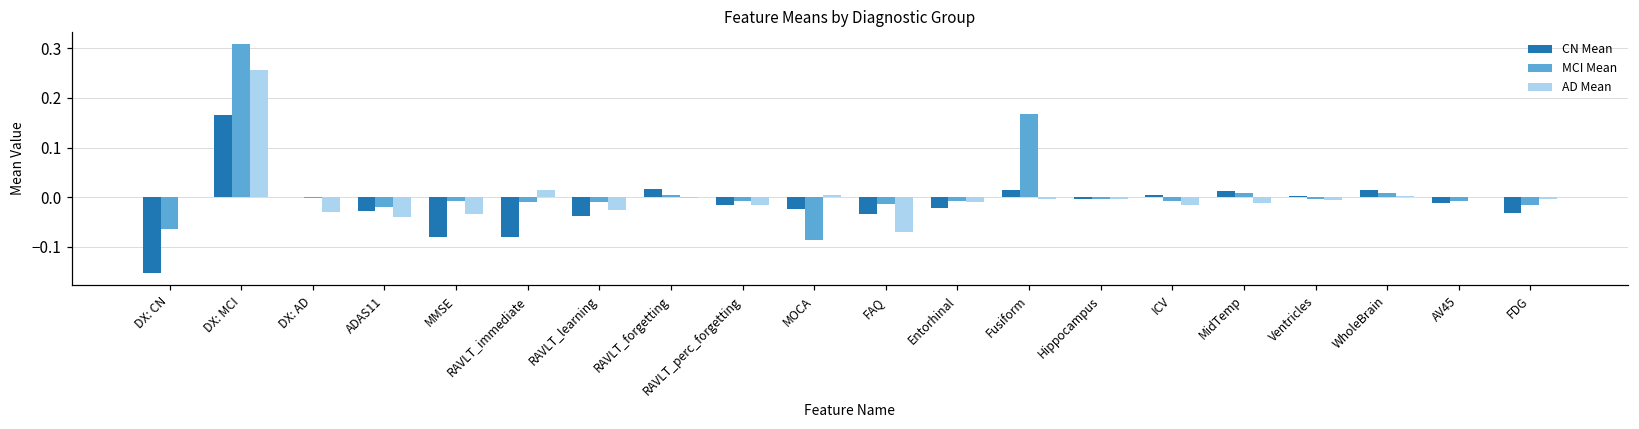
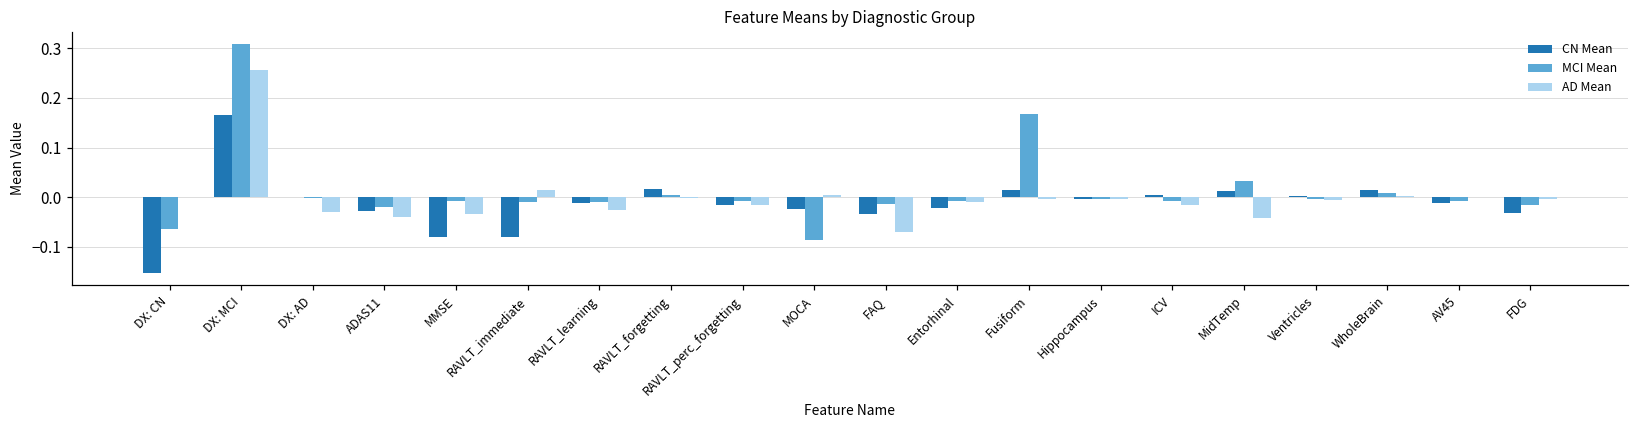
CN Mean, RAVLT_learning: -0.04 -> -0.01
MCI Mean, MidTemp: 0.01 -> 0.03
AD Mean, MidTemp: -0.01 -> -0.04
